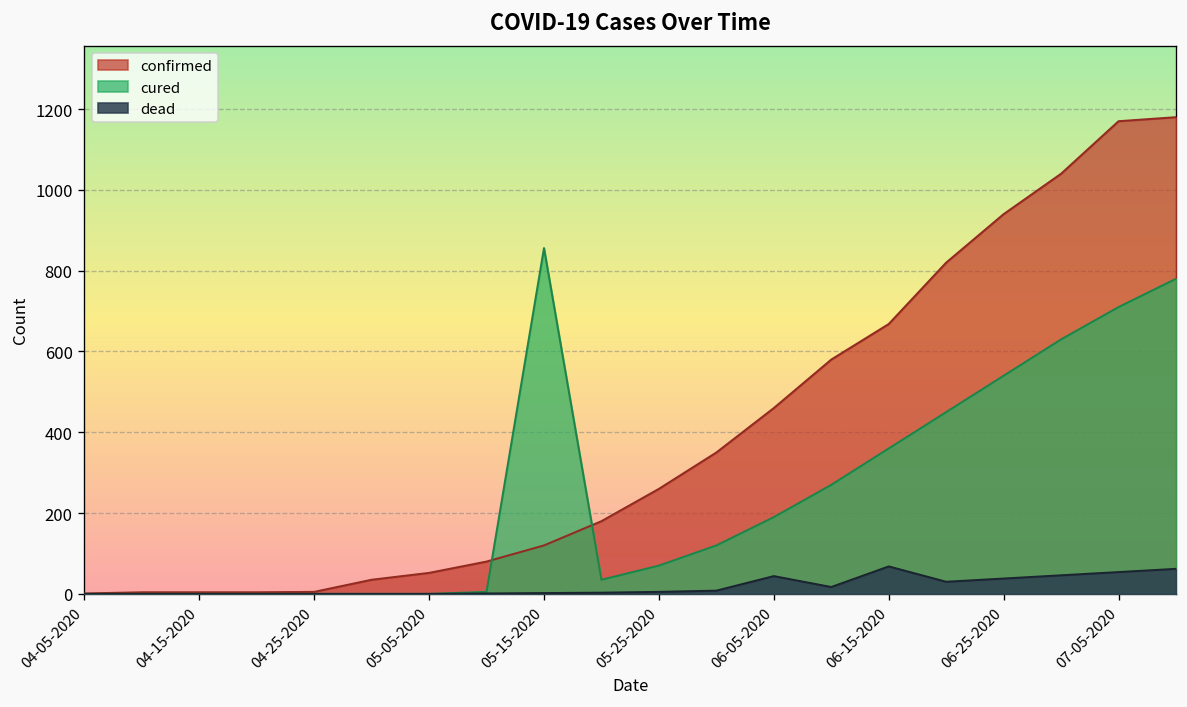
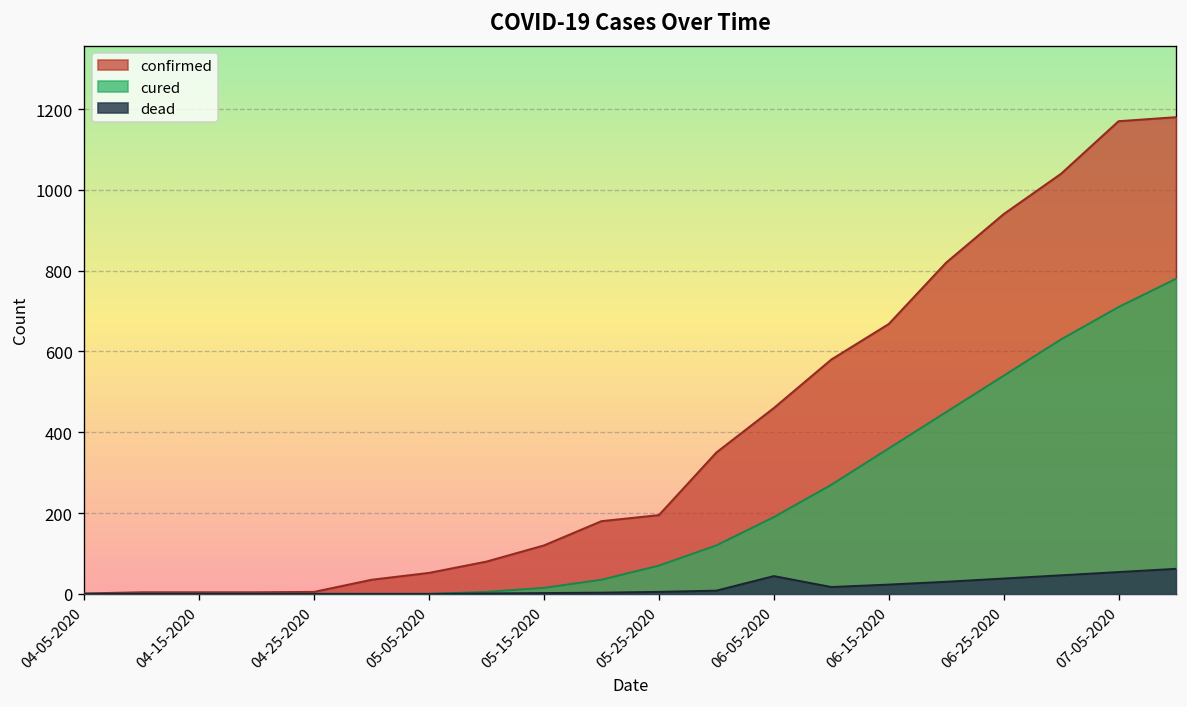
cured, 05-15-2020: 860 -> 20
confirmed, 05-25-2020: 260 -> 200
dead, 06-15-2020: 70 -> 20
